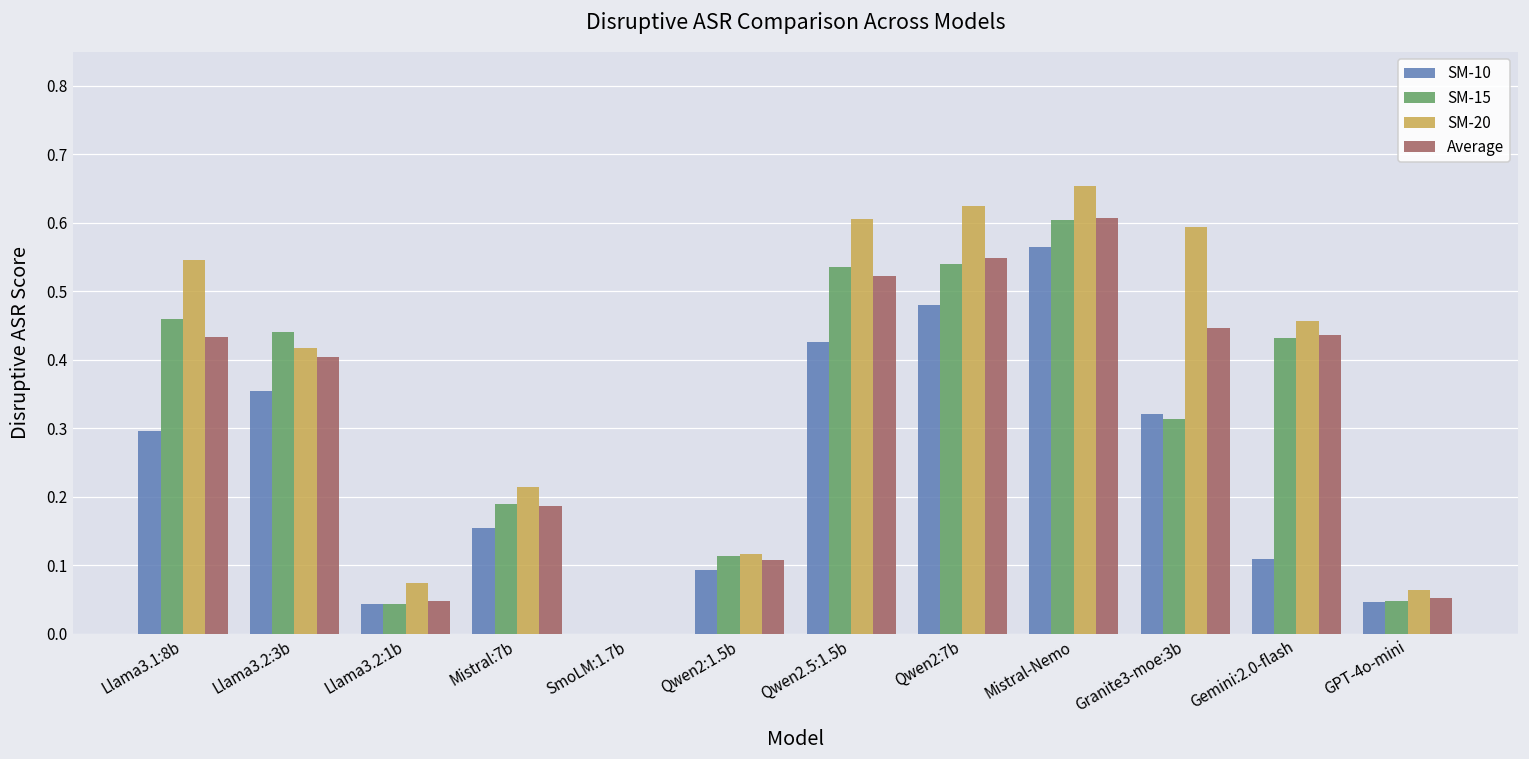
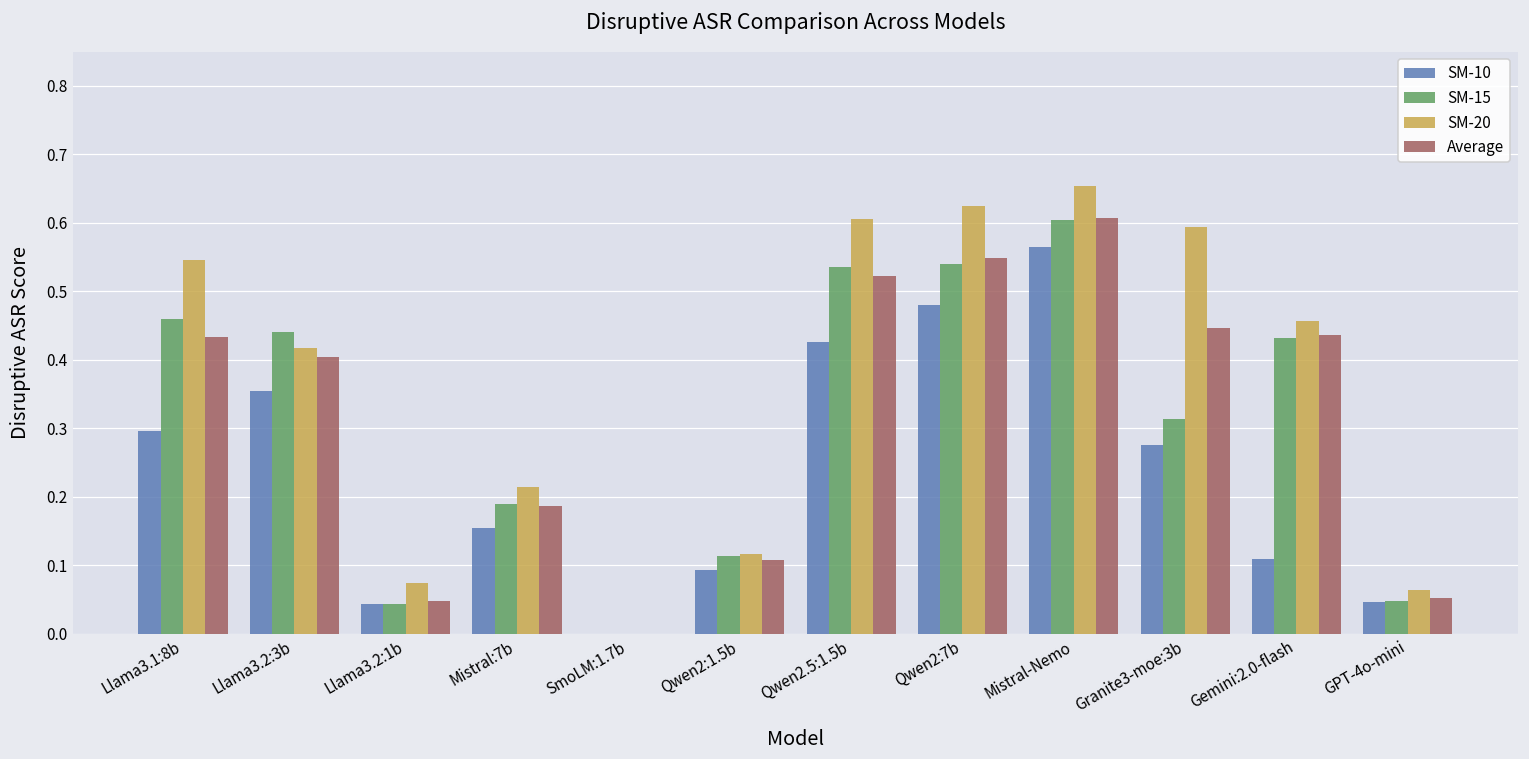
SM-10, Granite3-moe:3b: 0.32 -> 0.28
